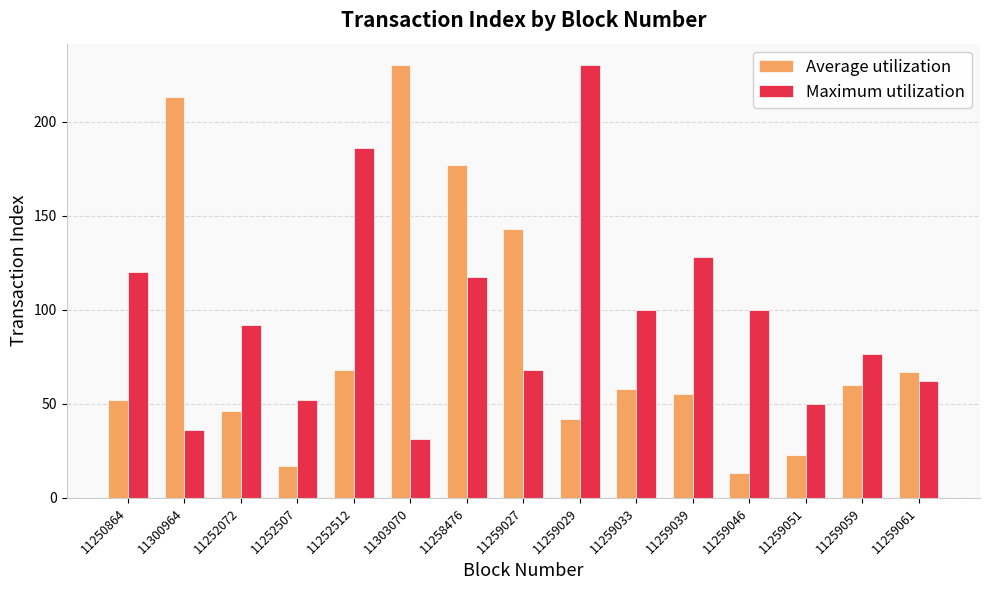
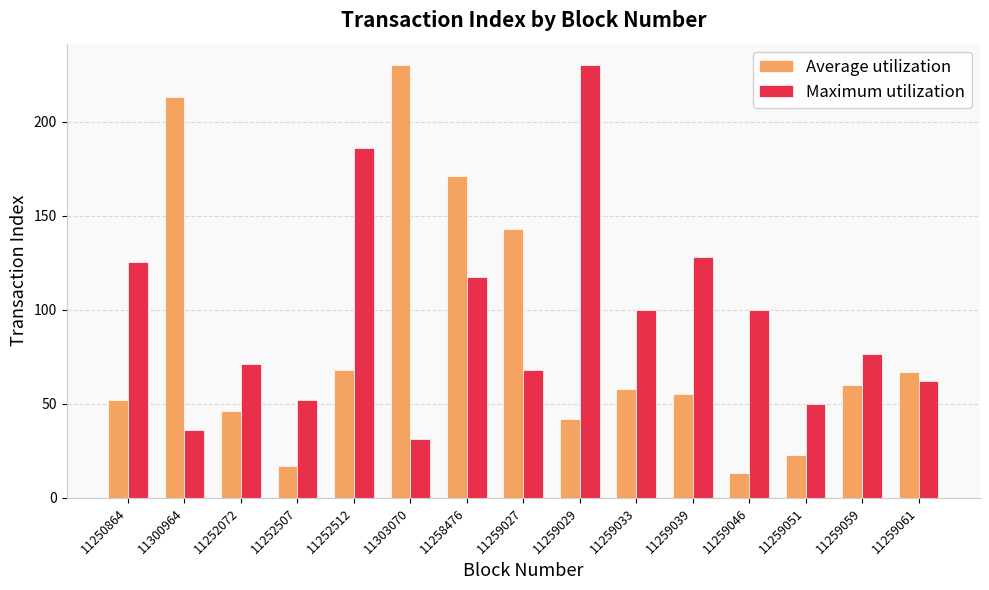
Maximum utilization, 11250864: 120 -> 125
Maximum utilization, 11252072: 92 -> 71
Average utilization, 11258476: 177 -> 171
